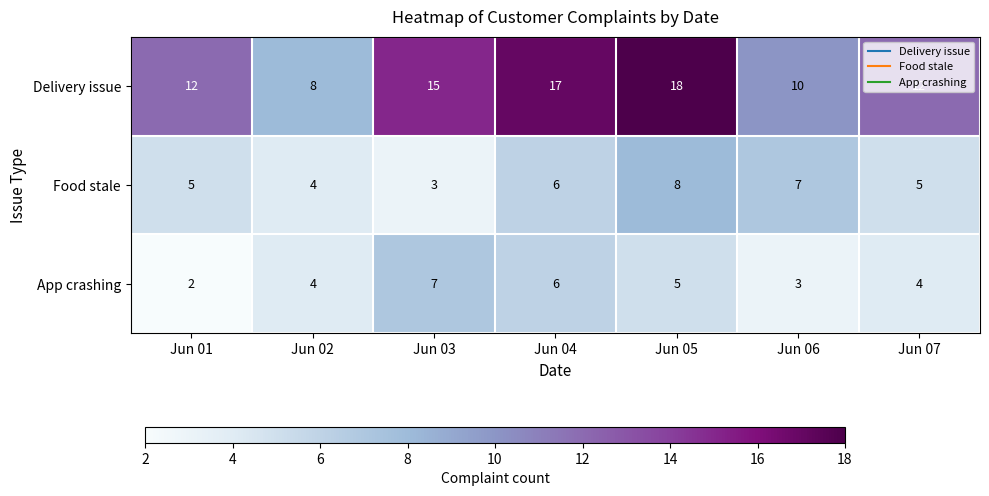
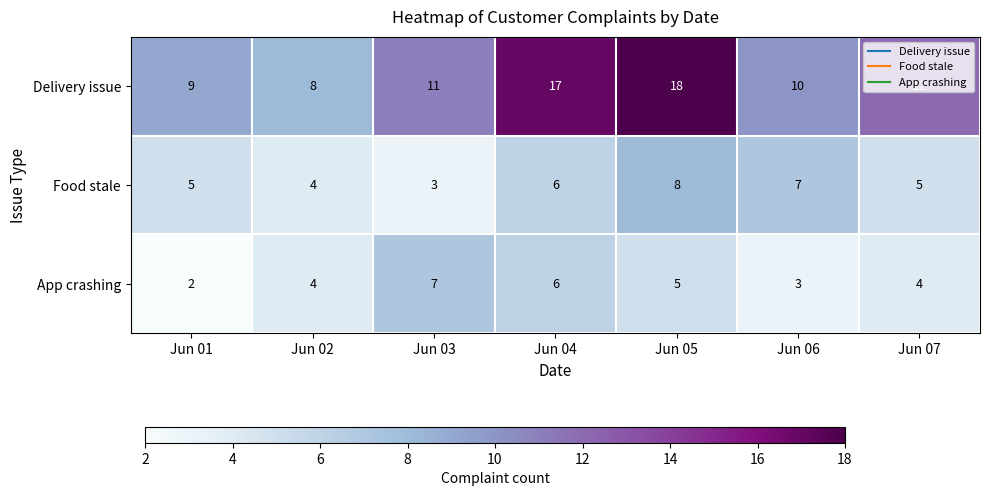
Delivery issue, Jun 01: 12 -> 9
Delivery issue, Jun 03: 15 -> 11
